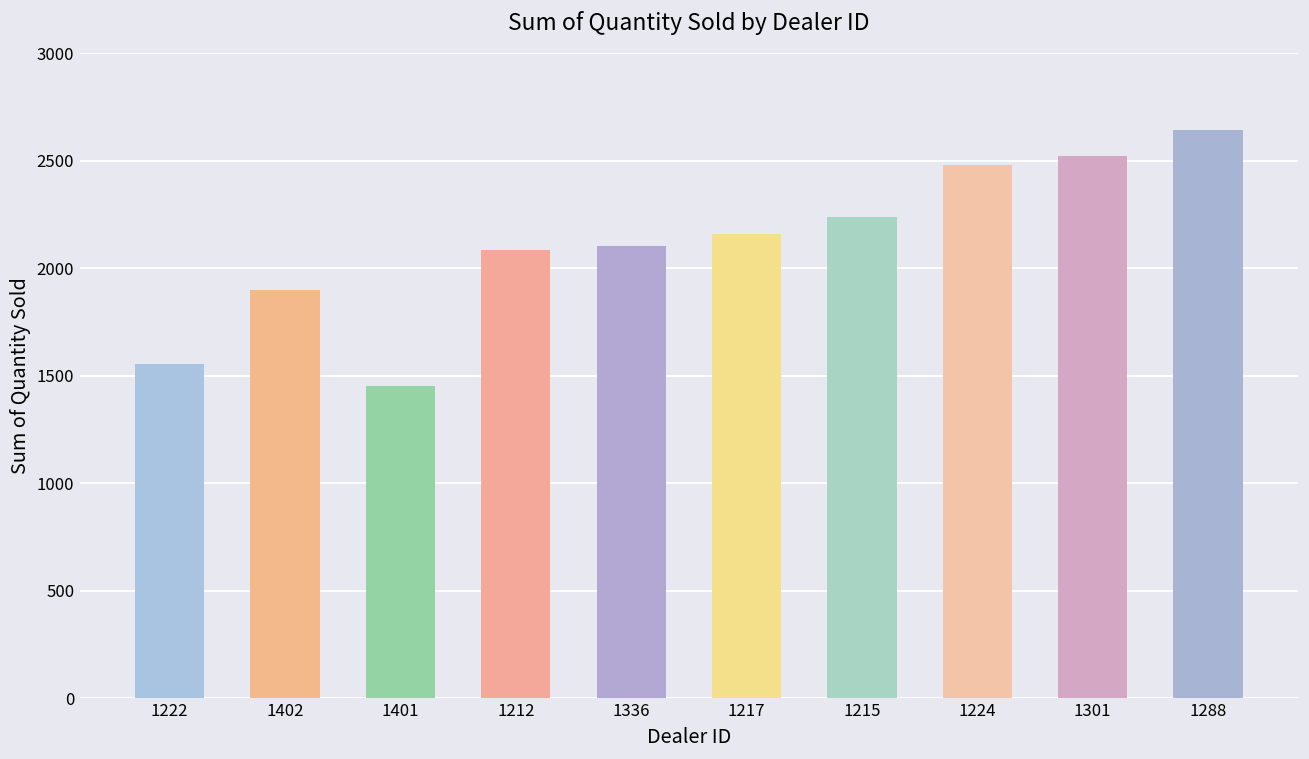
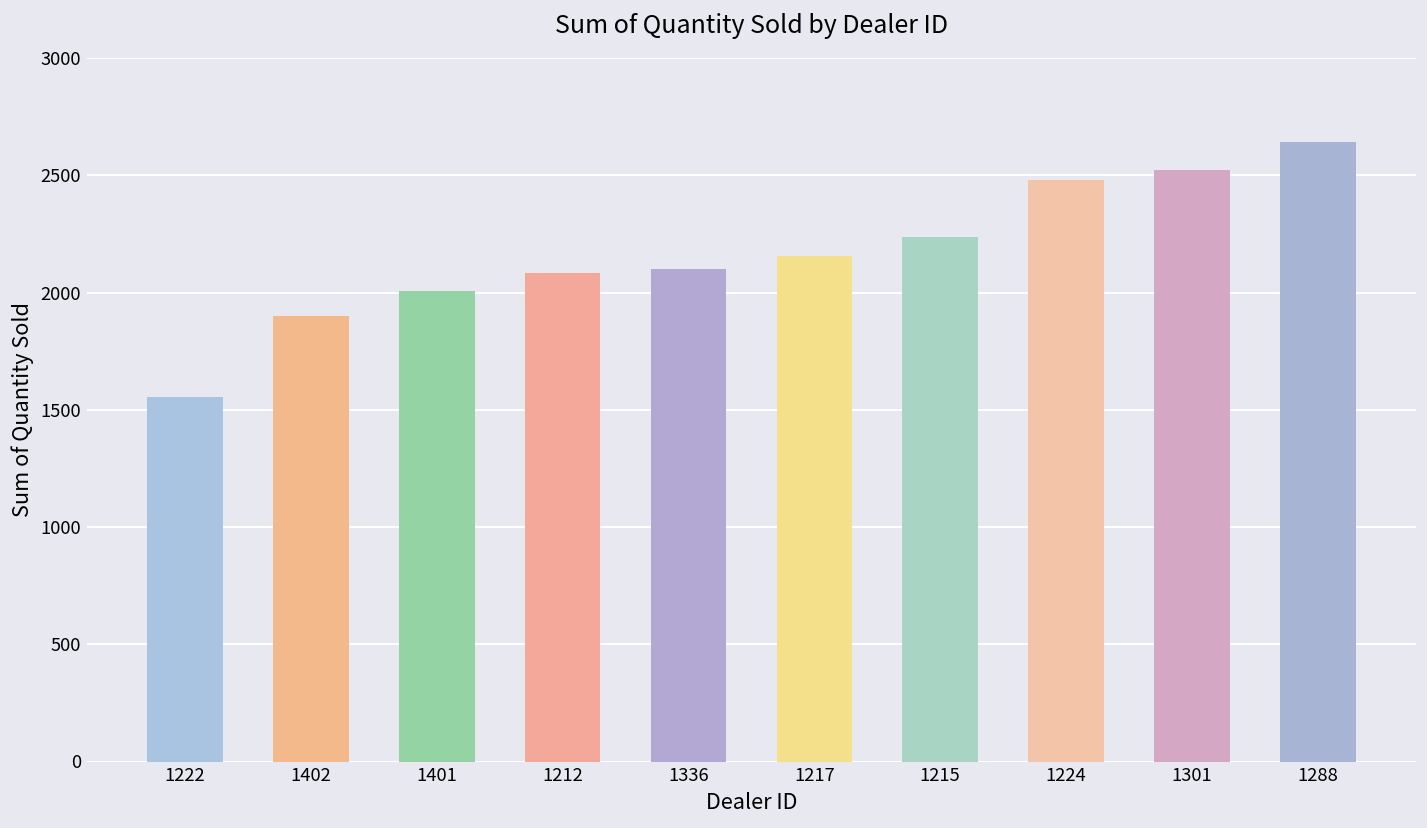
1401: 1450 -> 2010
